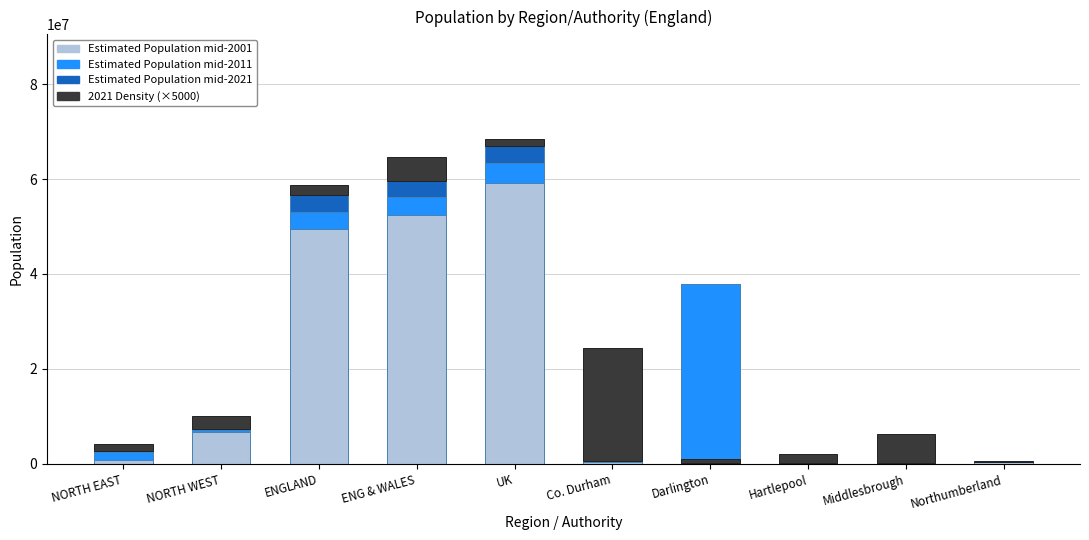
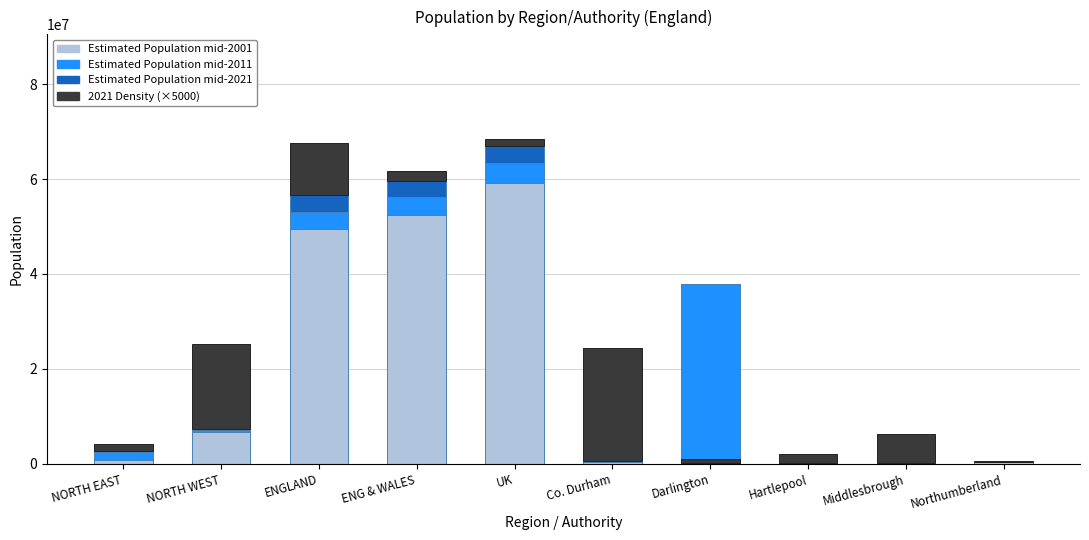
2021 Density (×5000), NORTH WEST: 3000000 -> 18000000
2021 Density (×5000), ENGLAND: 2000000 -> 11000000
2021 Density (×5000), ENG & WALES: 5000000 -> 2000000
